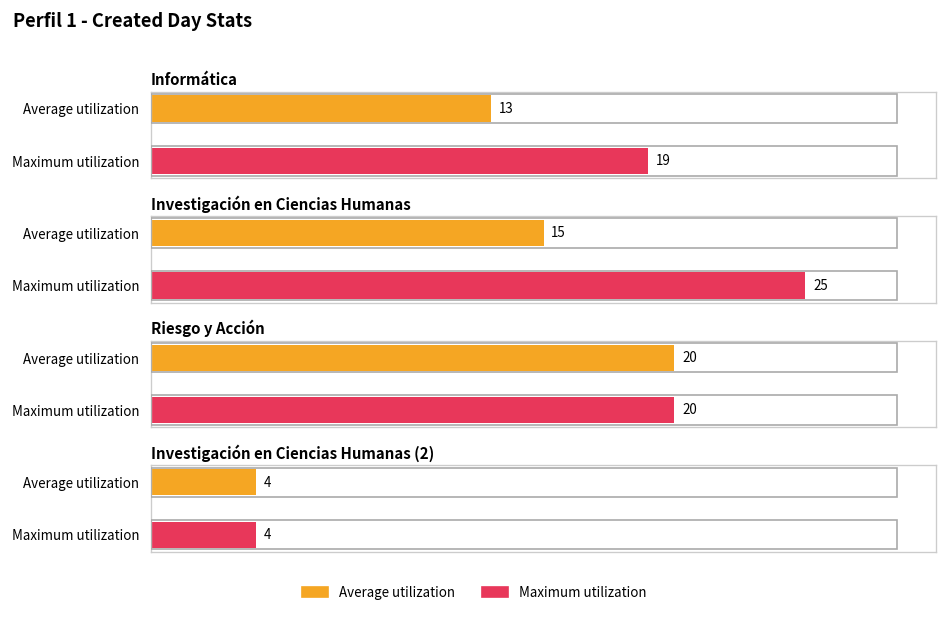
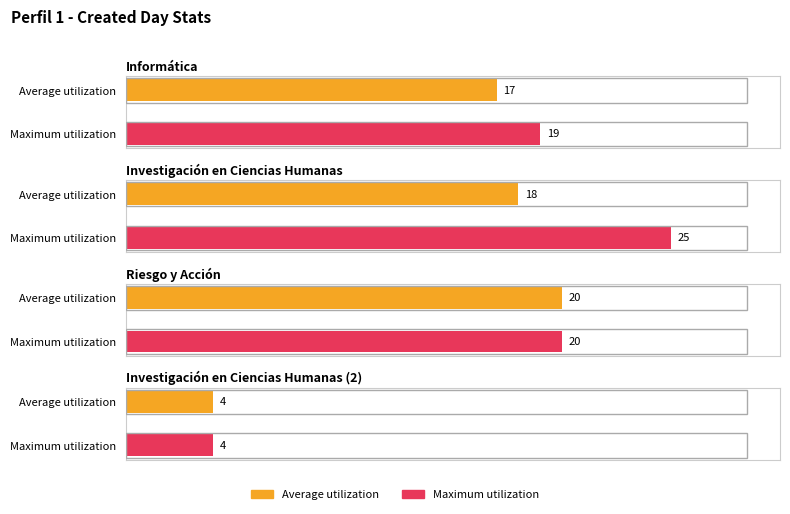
Informática, Average utilization: 13 -> 17
Investigación en Ciencias Humanas, Average utilization: 15 -> 18
